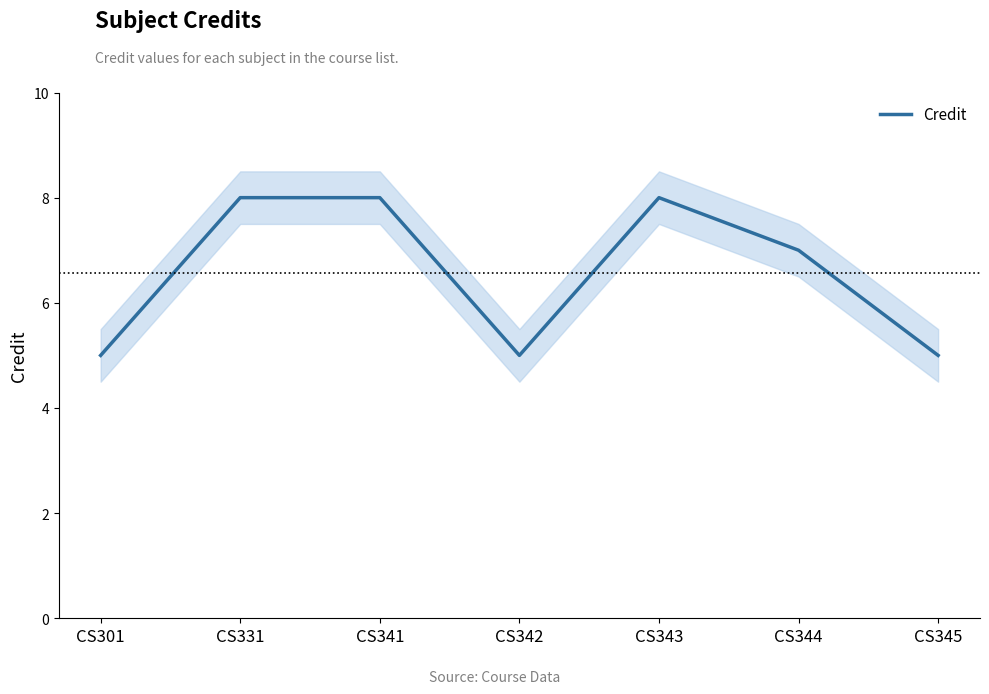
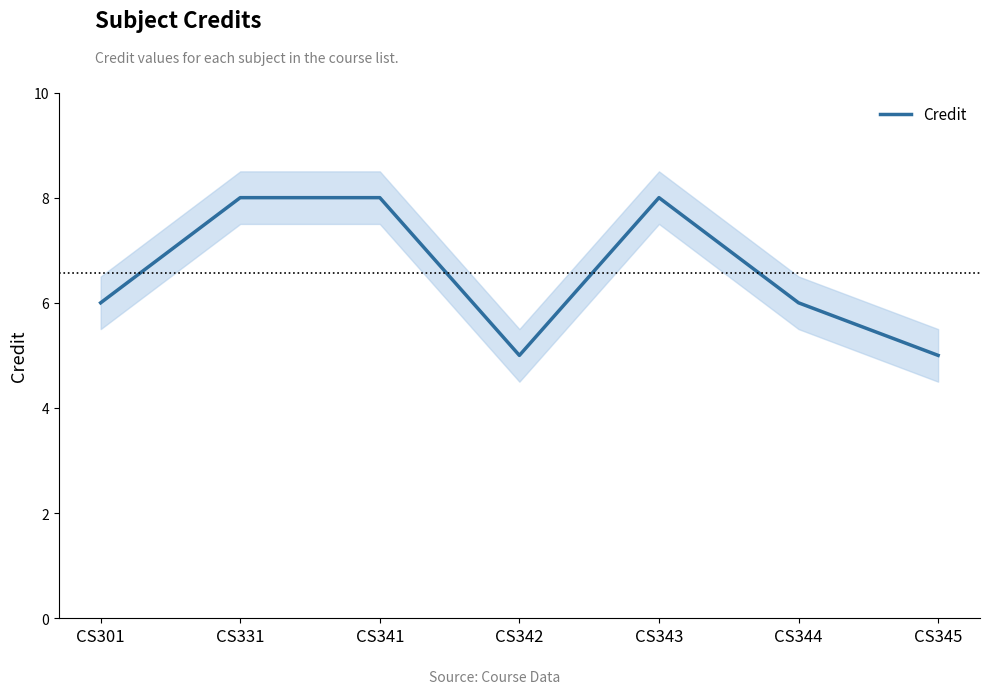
Credit, CS301: 5 -> 6
Credit, CS344: 7 -> 6
